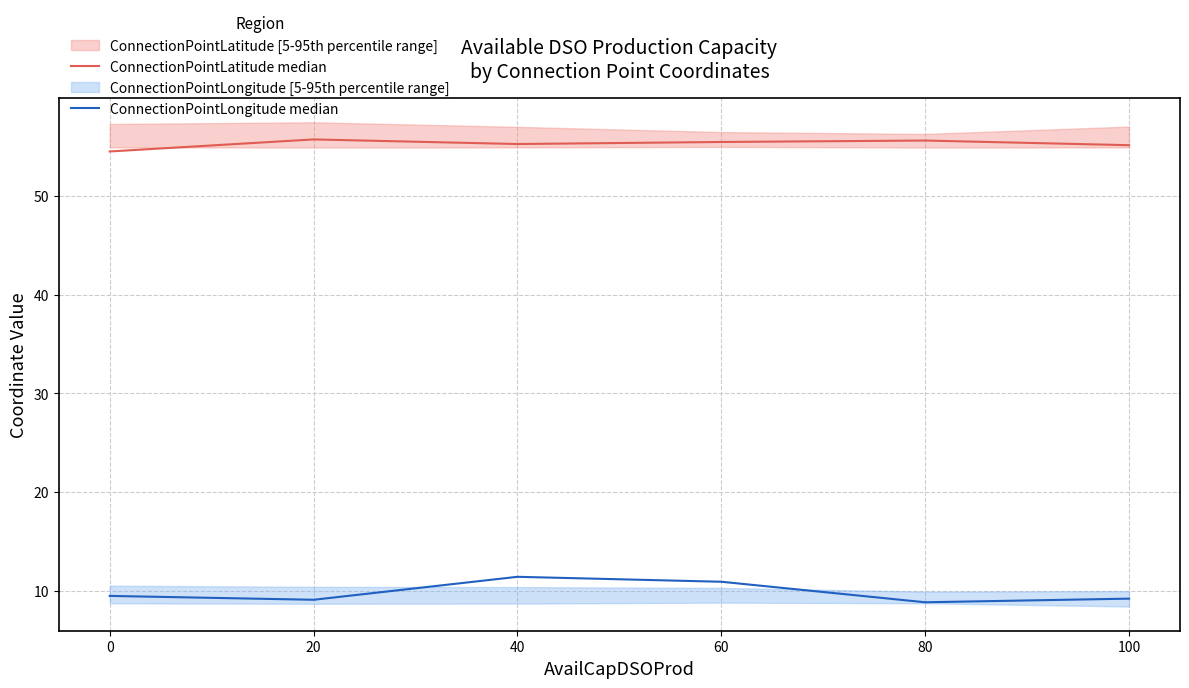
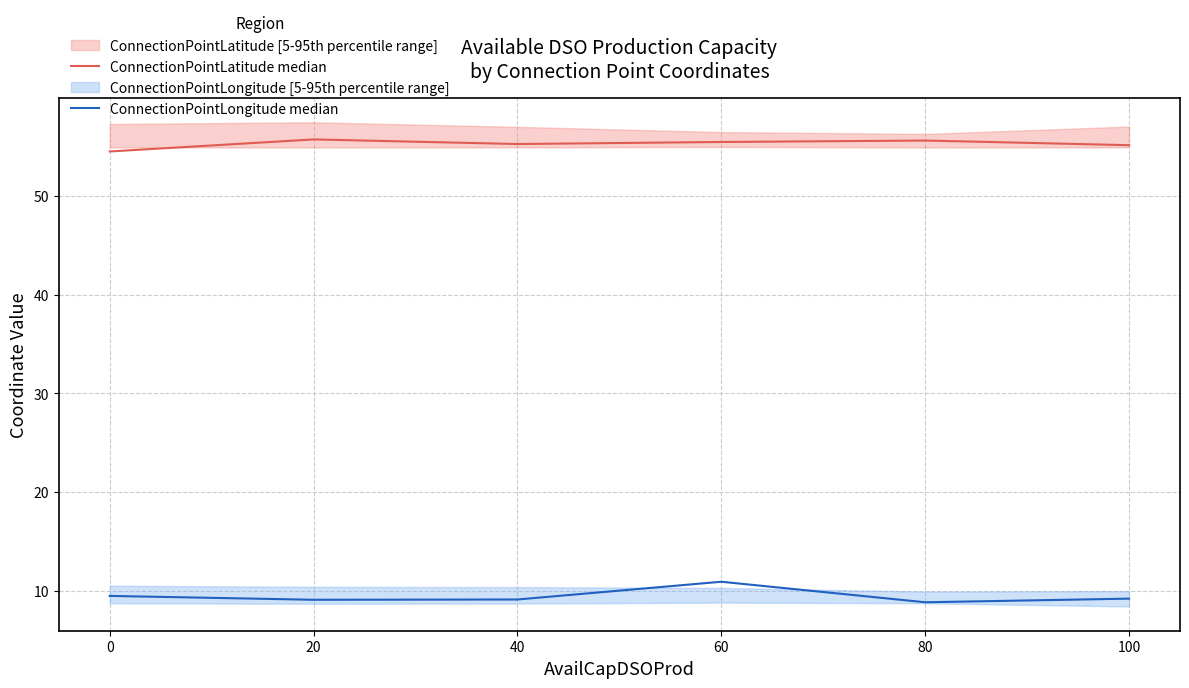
ConnectionPointLongitude median, 40: 11 -> 9
